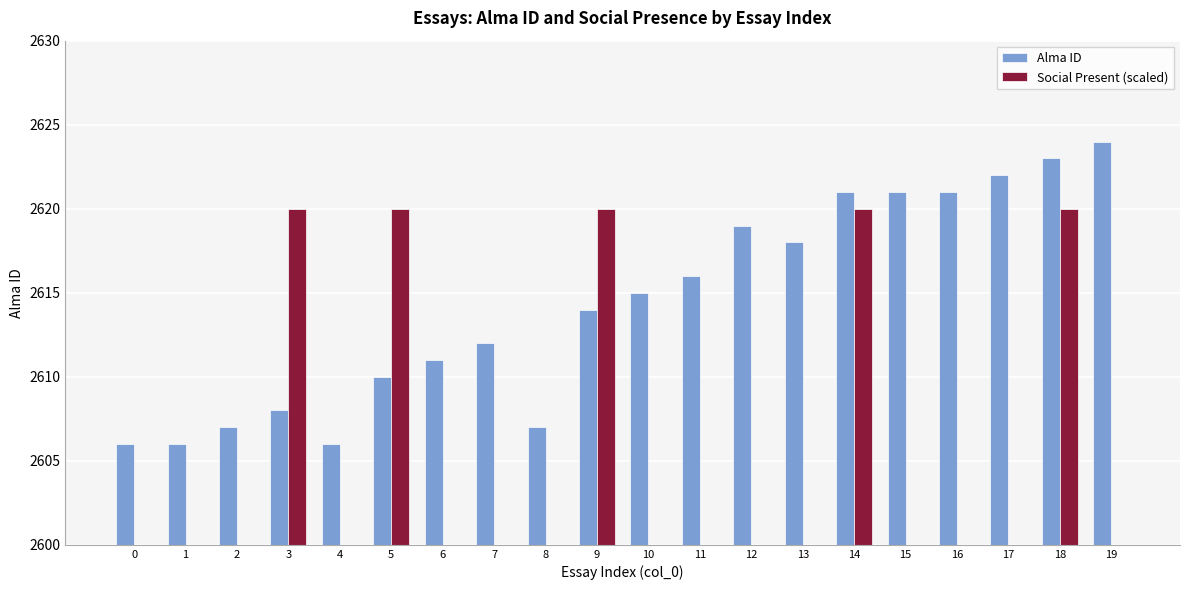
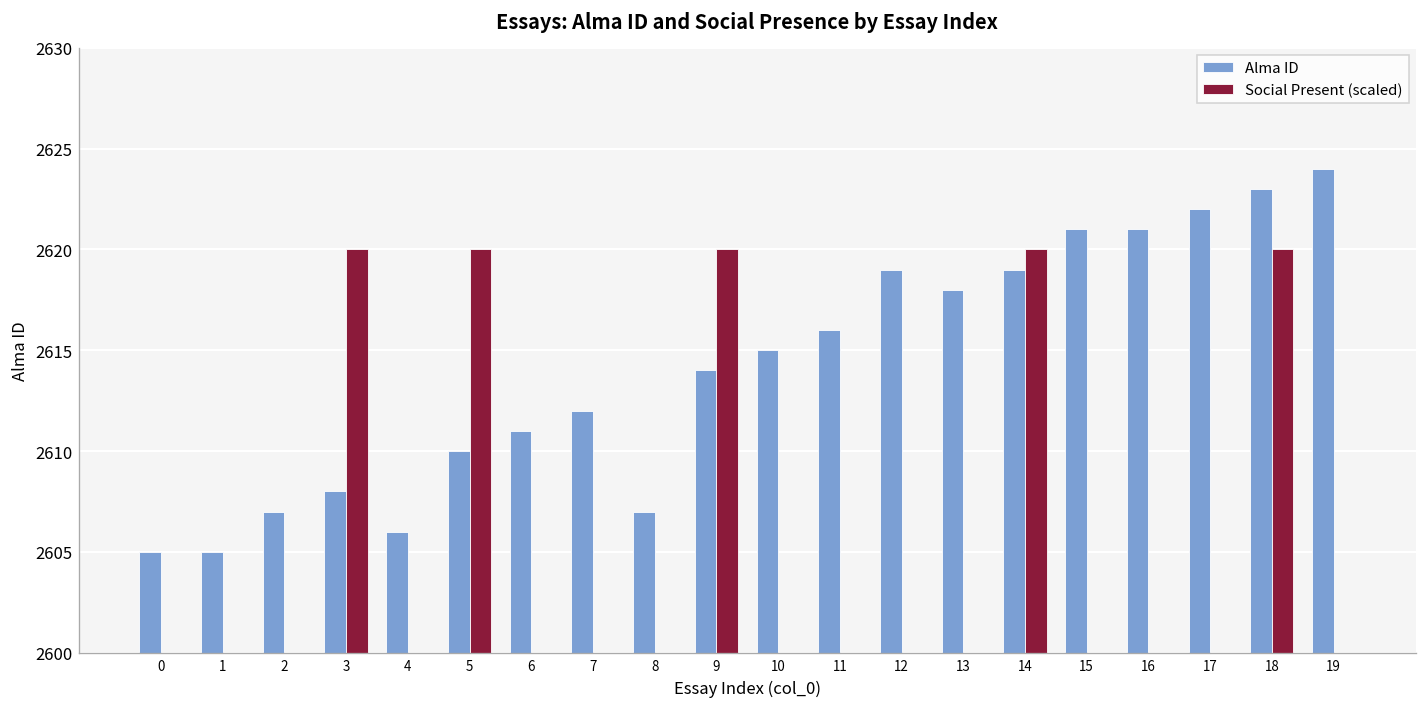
Alma ID, 0: 2606 -> 2605
Alma ID, 1: 2606 -> 2605
Alma ID, 14: 2621 -> 2619
